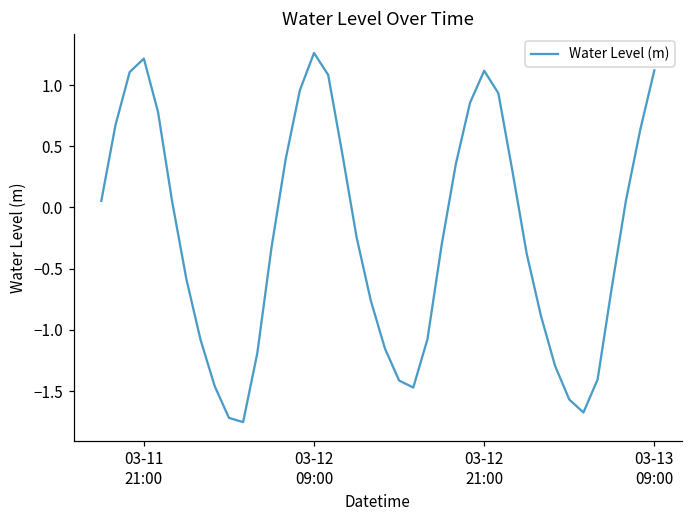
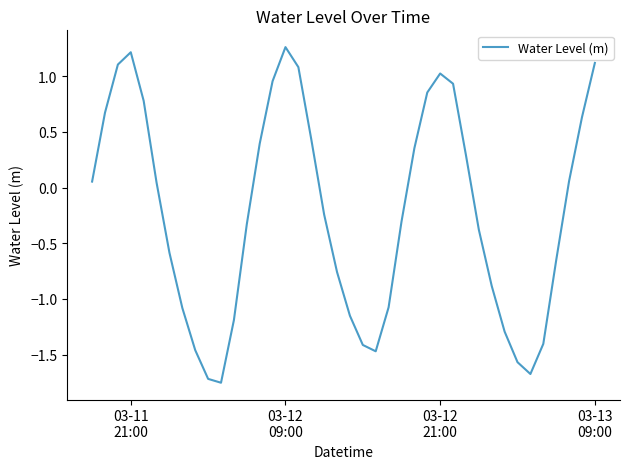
03-12 21:00: 1.12 -> 1.03
